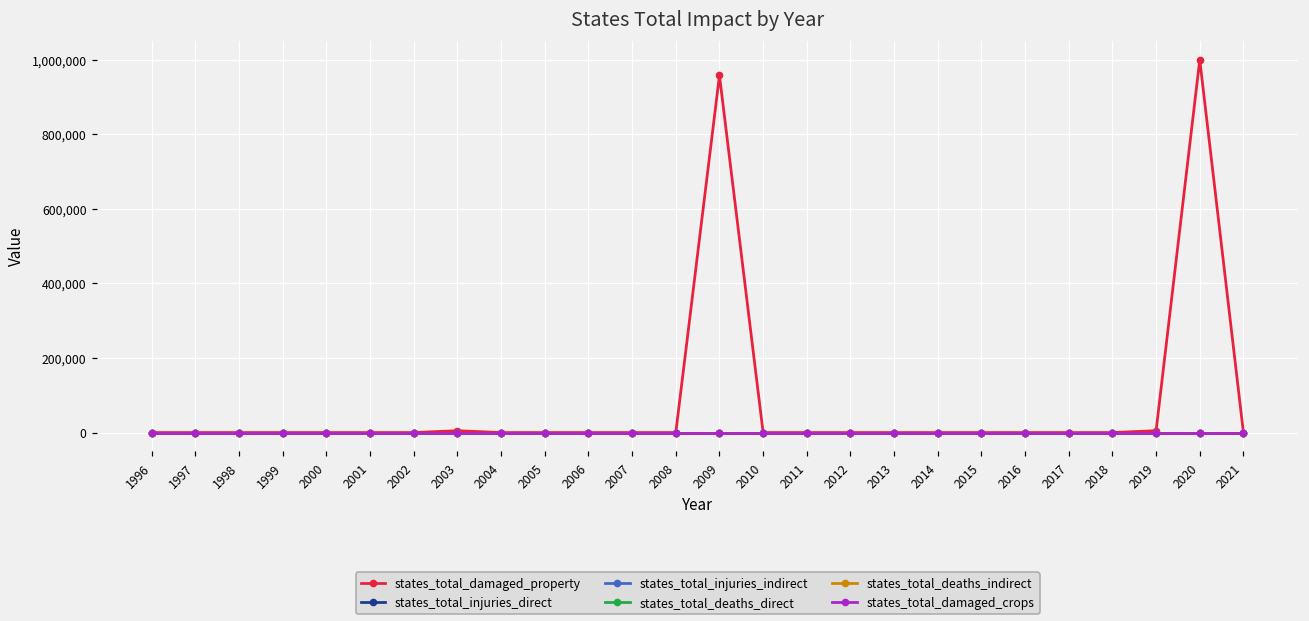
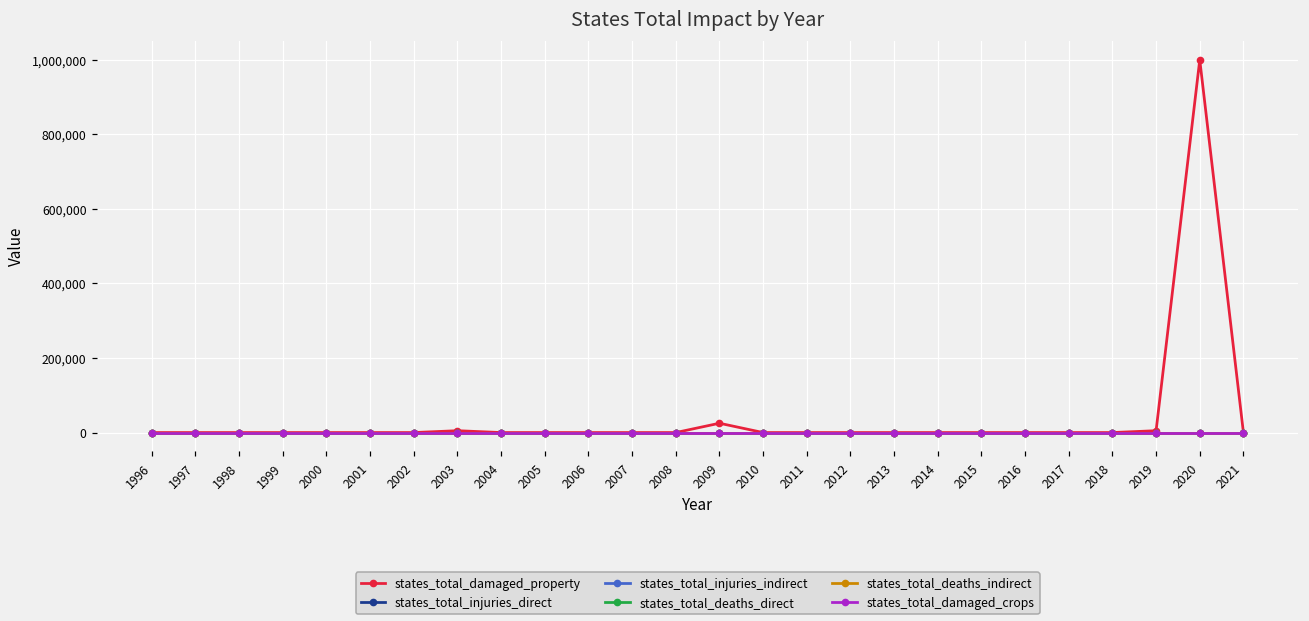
states_total_damaged_property, 2009: 960,000 -> 30,000
